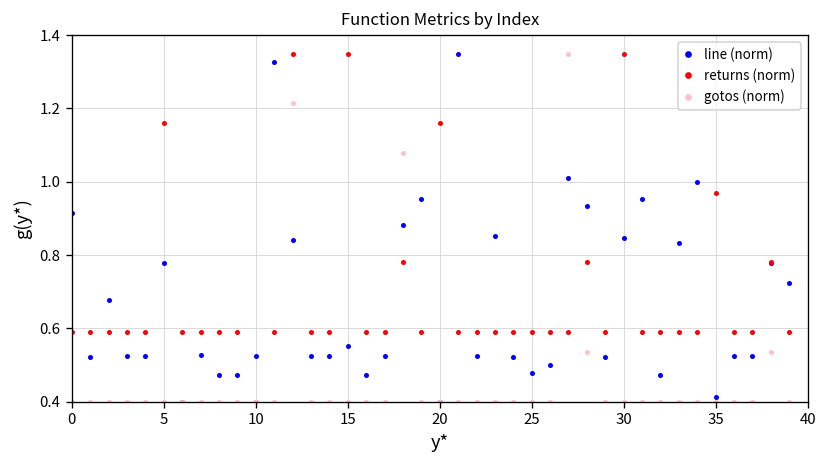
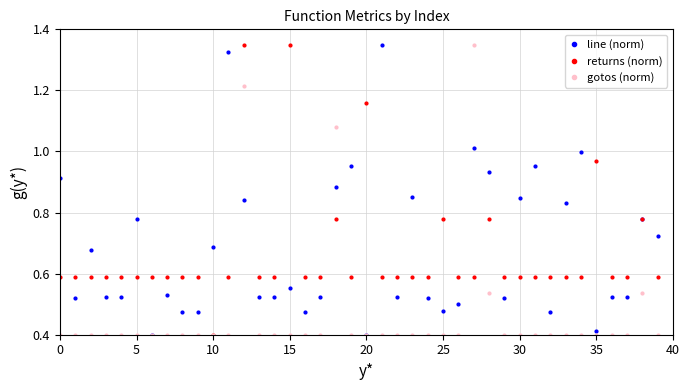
returns (norm), 5: 1.16 -> 0.59
line (norm), 10: 0.52 -> 0.69
returns (norm), 25: 0.59 -> 0.78
returns (norm), 30: 1.35 -> 0.59
